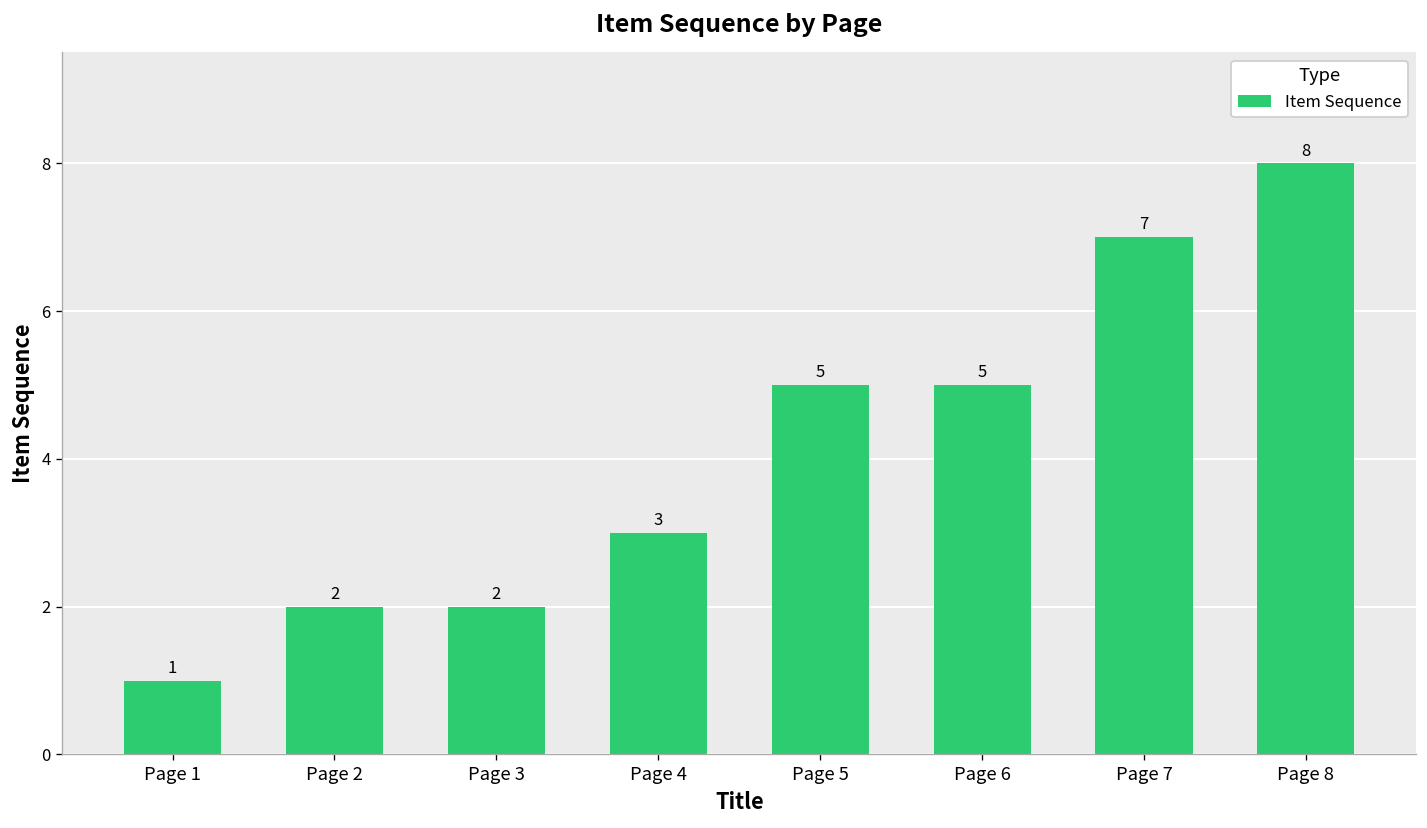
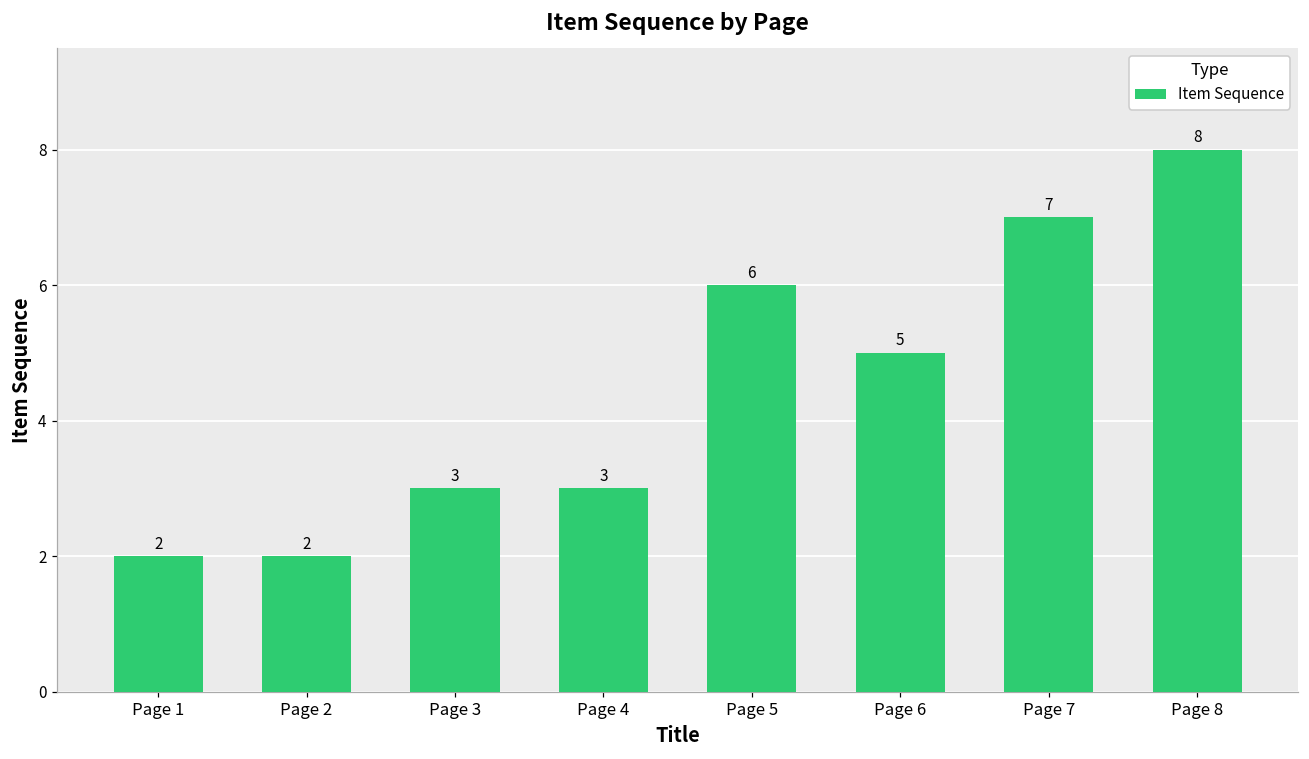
Page 1: 1 -> 2
Page 3: 2 -> 3
Page 5: 5 -> 6
